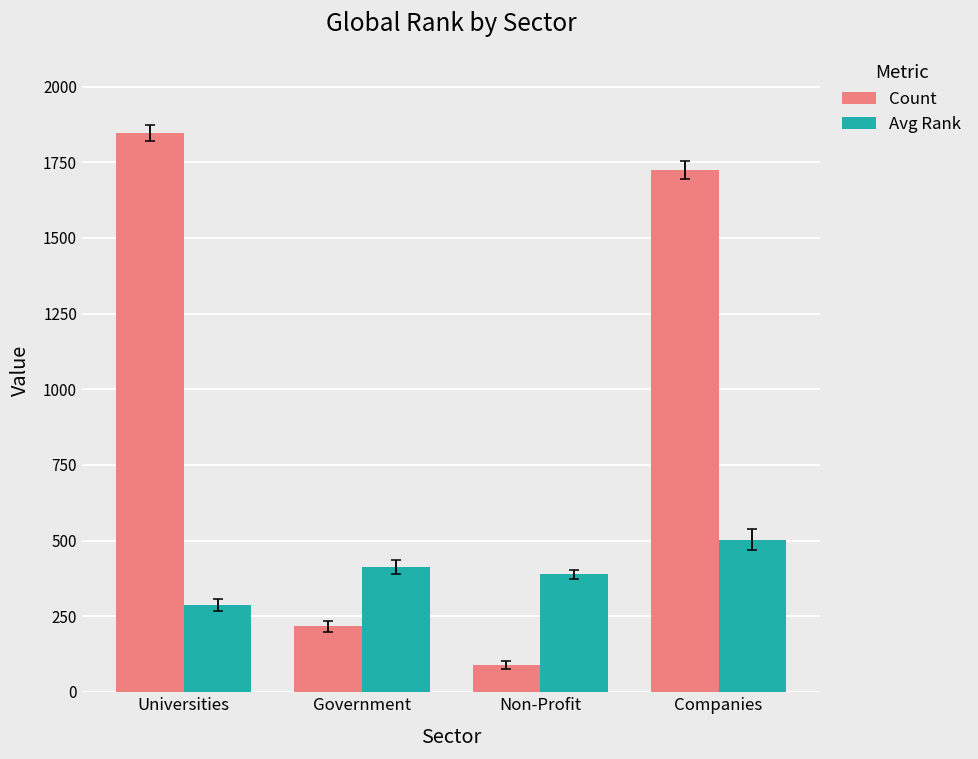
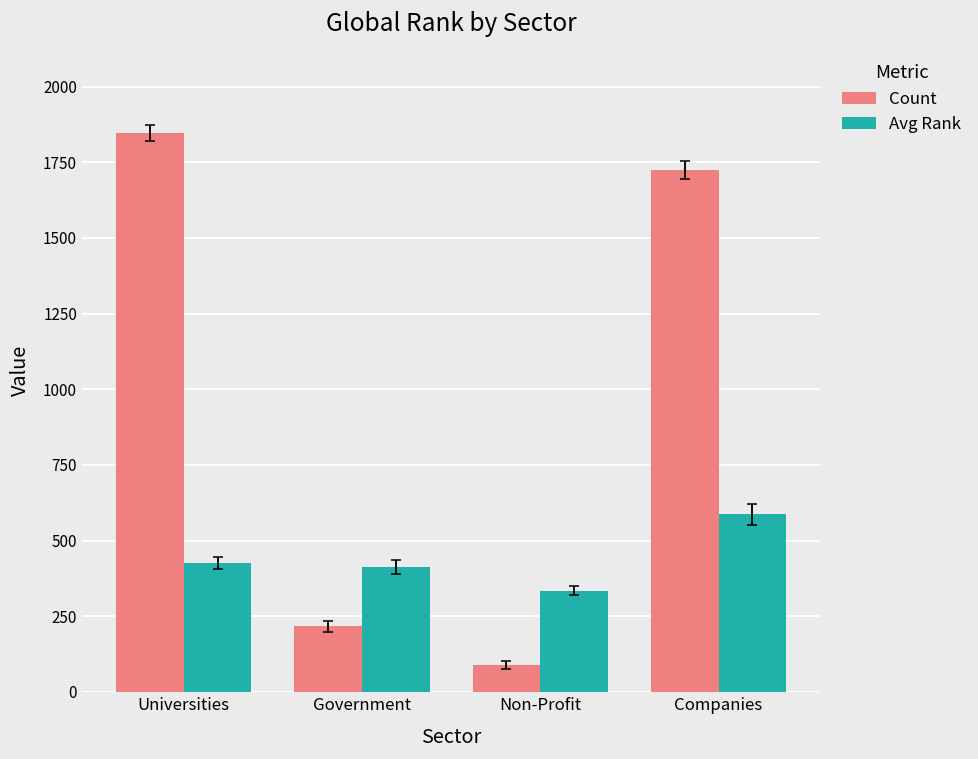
Avg Rank, Universities: 290 -> 430
Avg Rank, Non-Profit: 390 -> 330
Avg Rank, Companies: 500 -> 590
